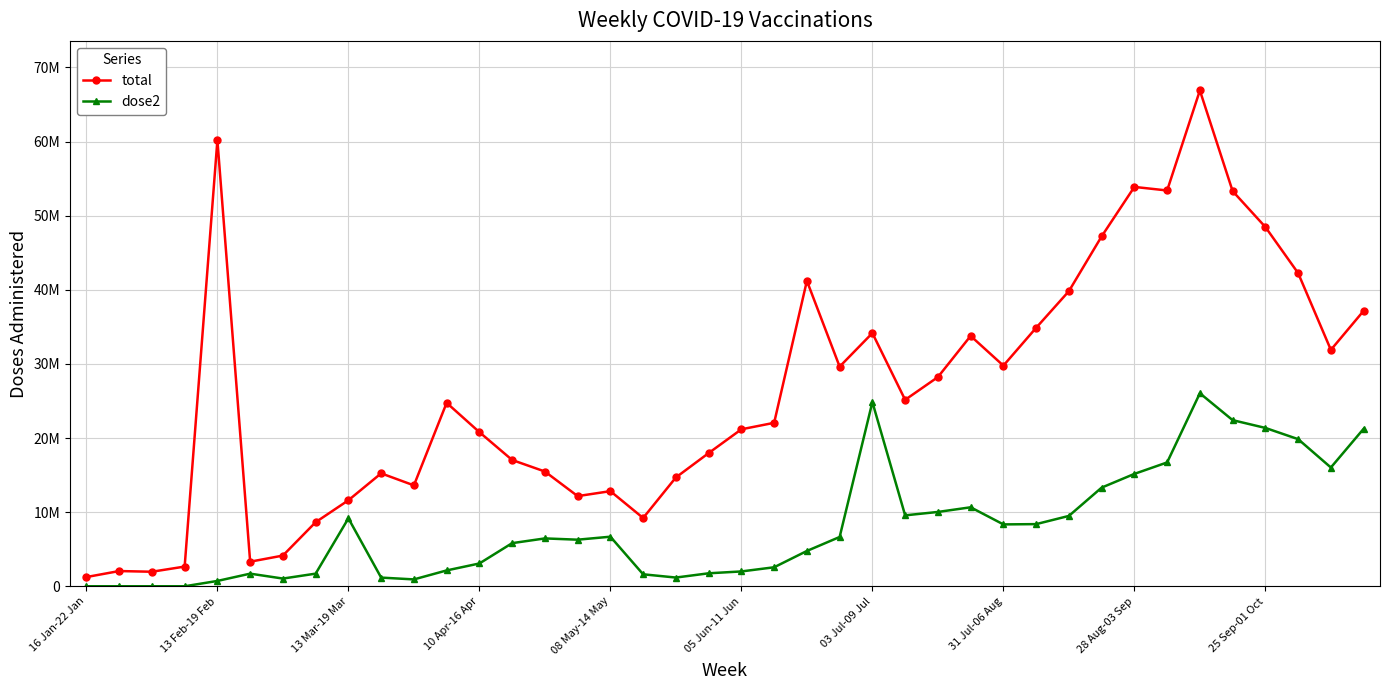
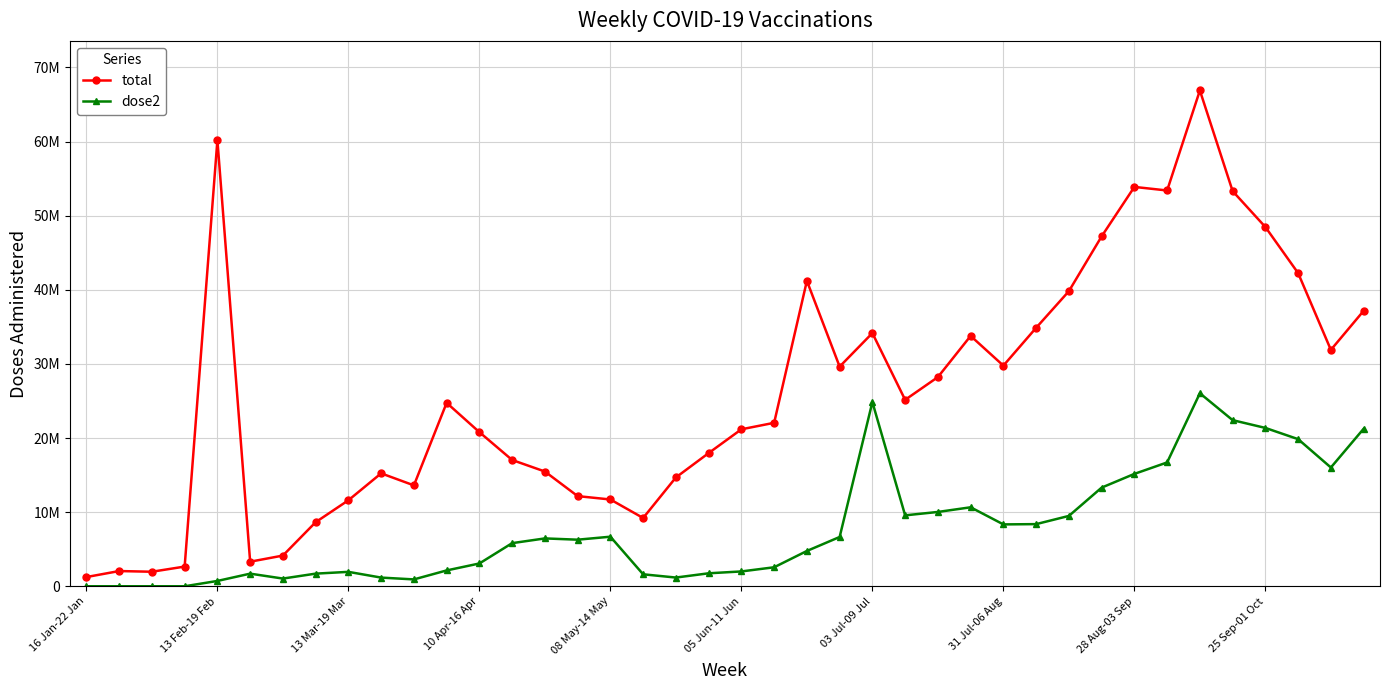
dose2, 13 Mar-19 Mar: 9000000 -> 2000000
total, 08 May-14 May: 13000000 -> 12000000
